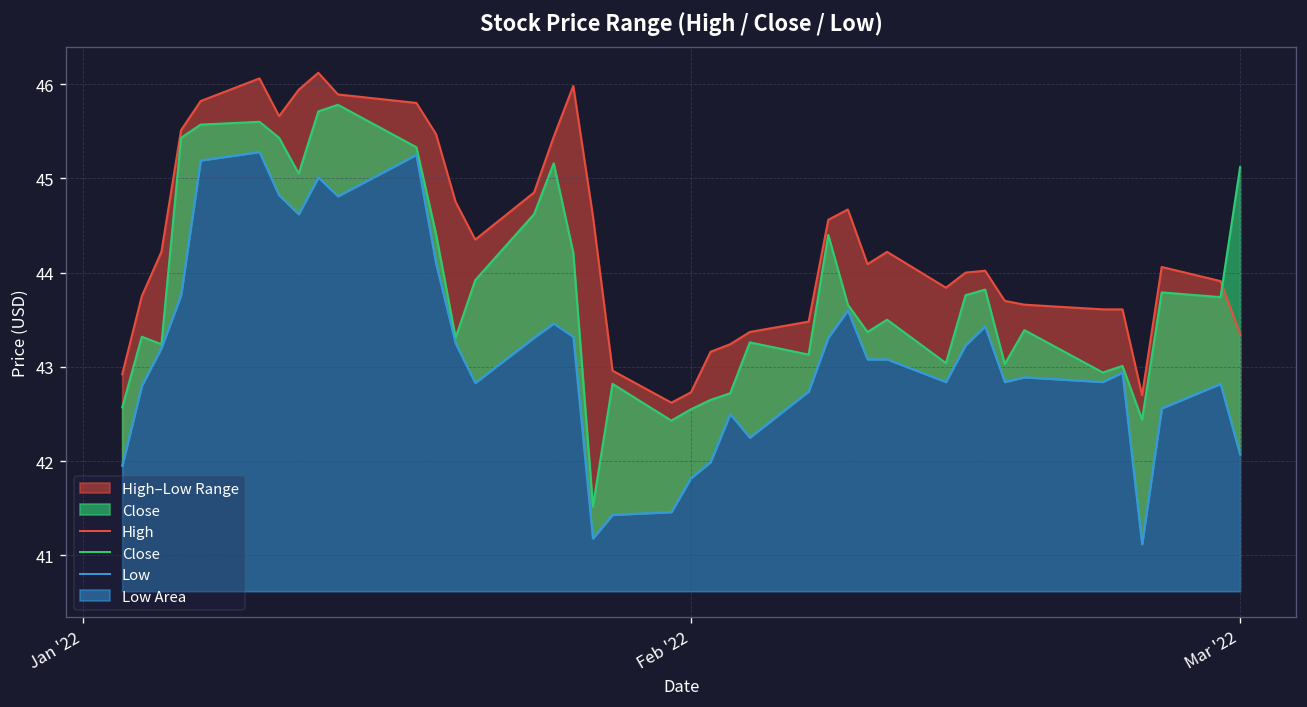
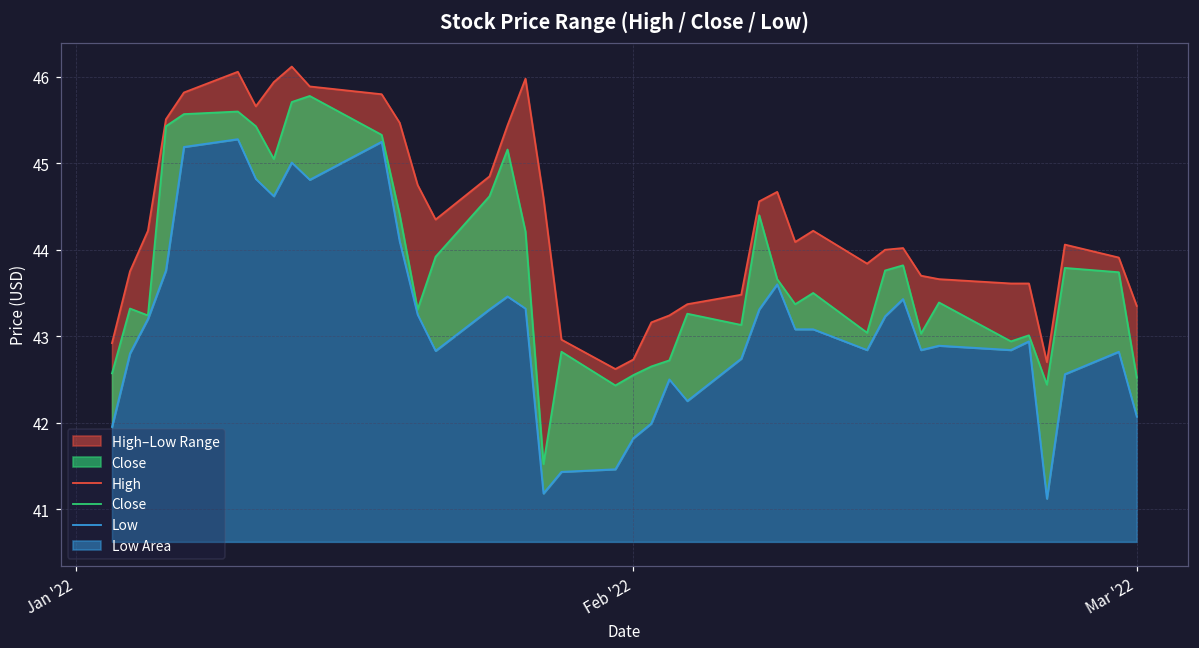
Close, Mar '22: 45.1 -> 42.5
